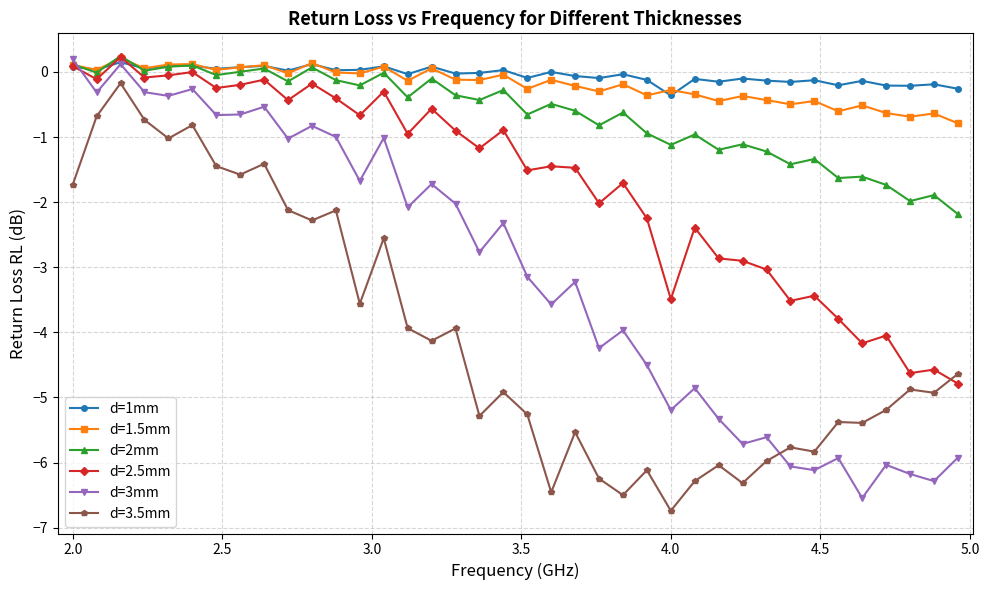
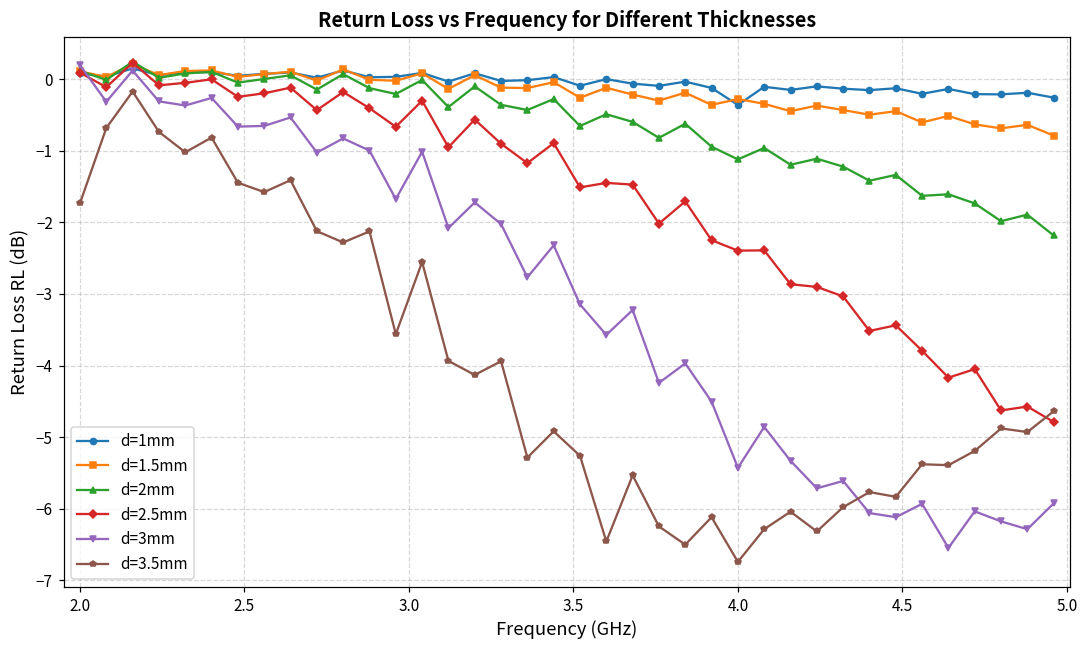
d=2.5mm, 4.0: -3.5 -> -2.4
d=3mm, 4.0: -5.2 -> -5.4
